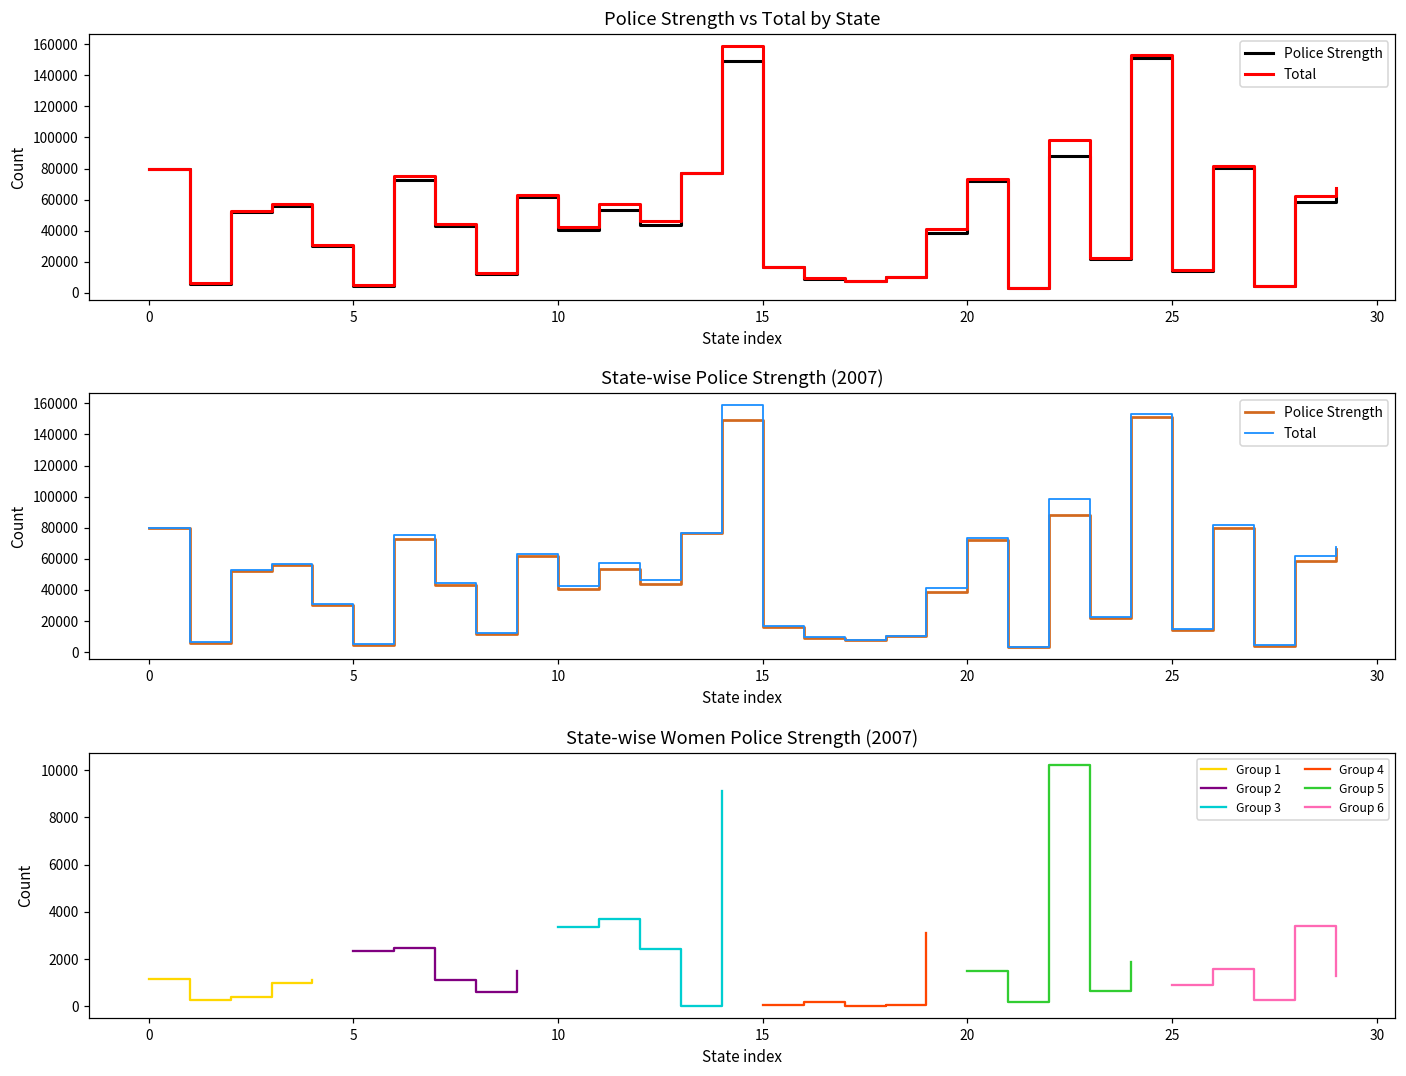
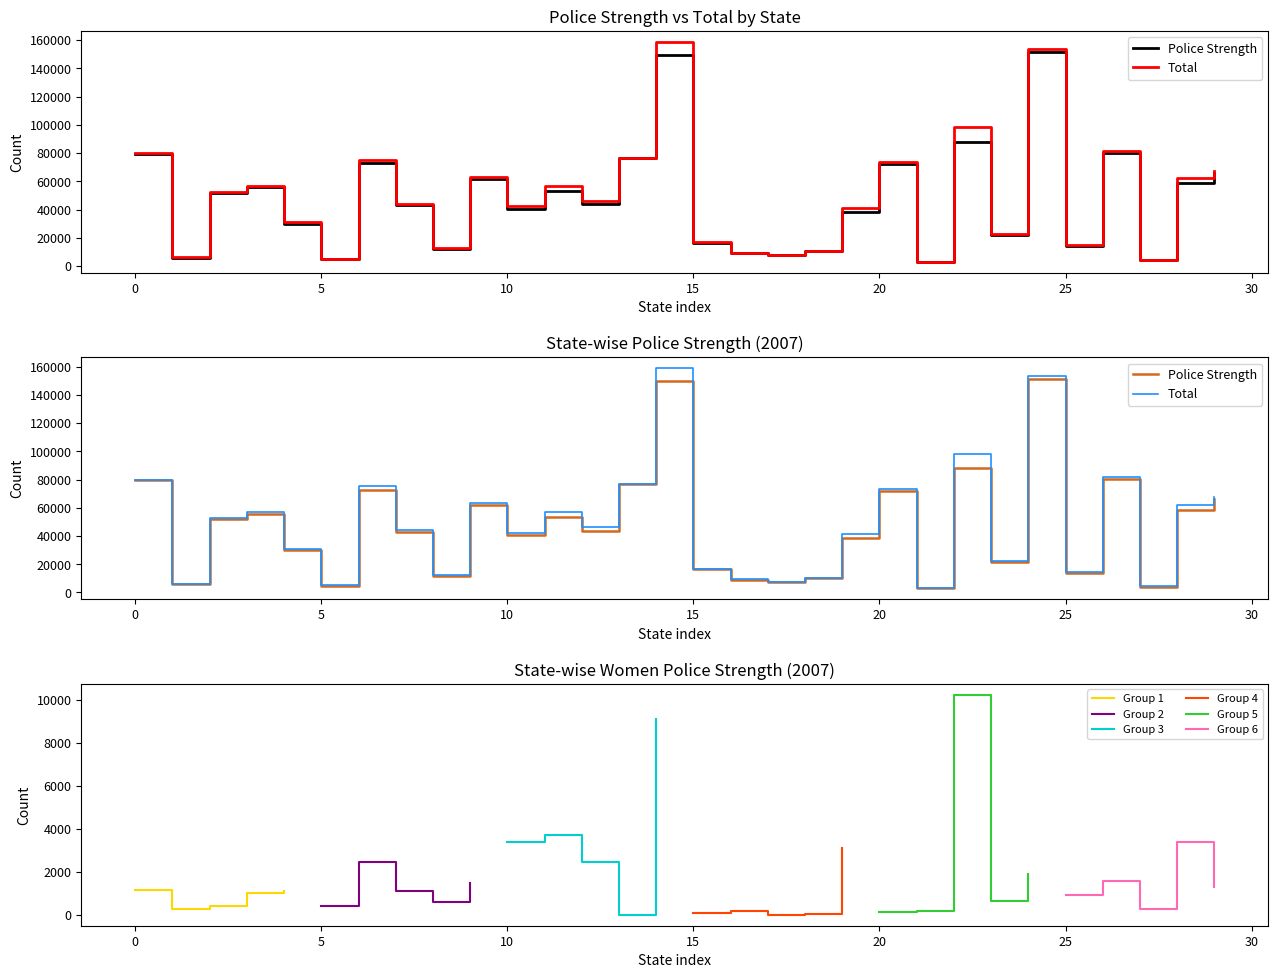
State-wise Women Police Strength (2007), Group 2, 5: 2300 -> 400
State-wise Women Police Strength (2007), Group 5, 20: 1500 -> 100
